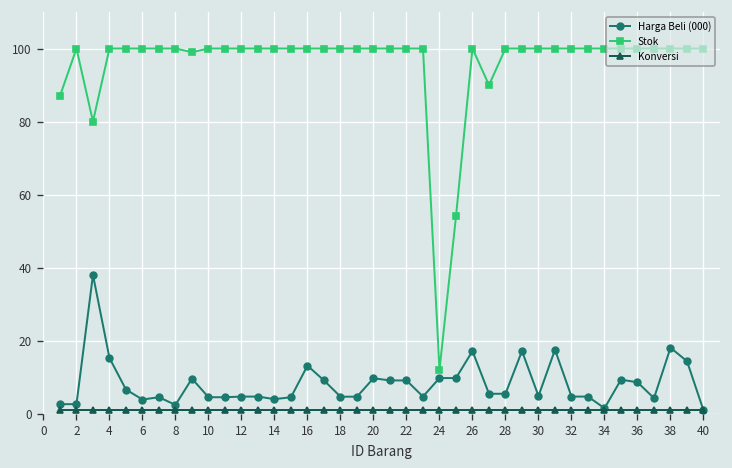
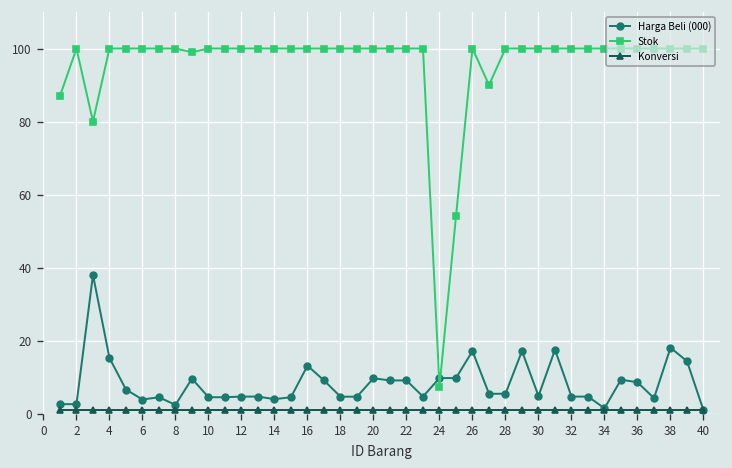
Stok, 24: 12 -> 7
